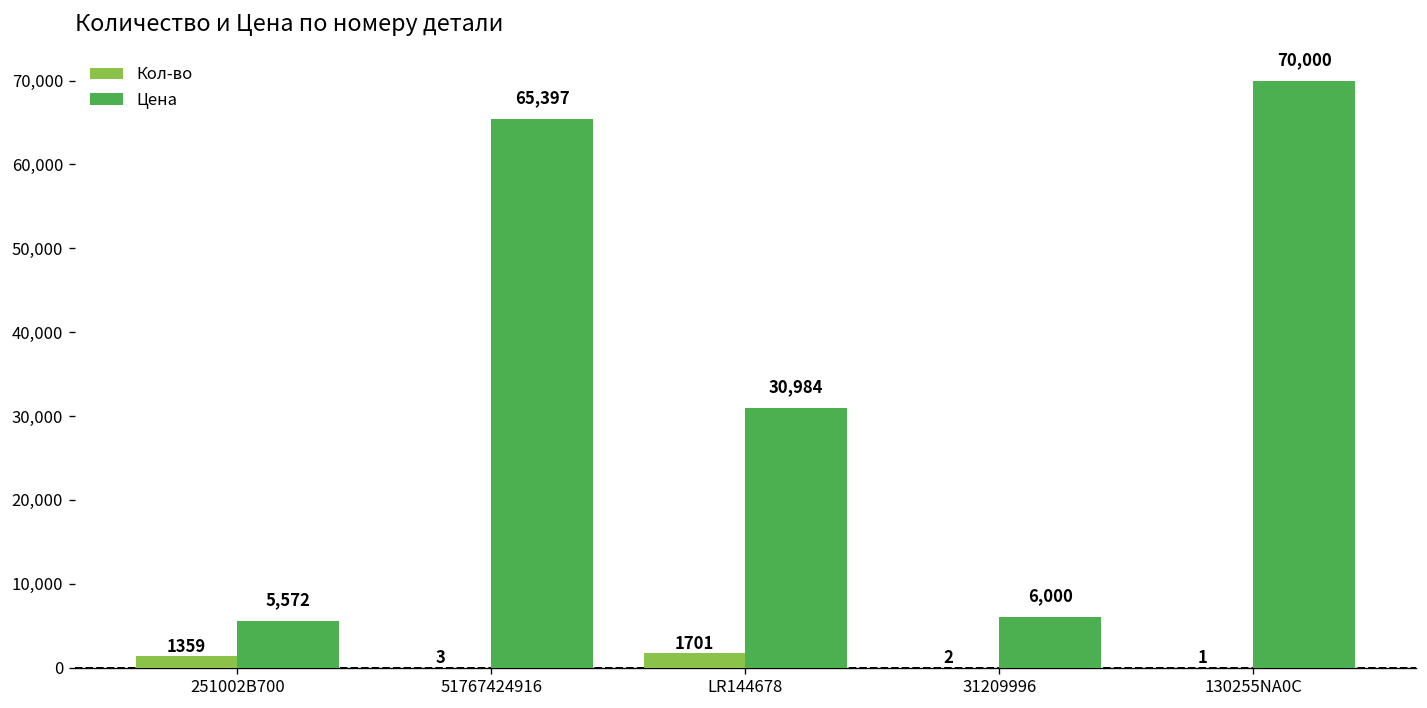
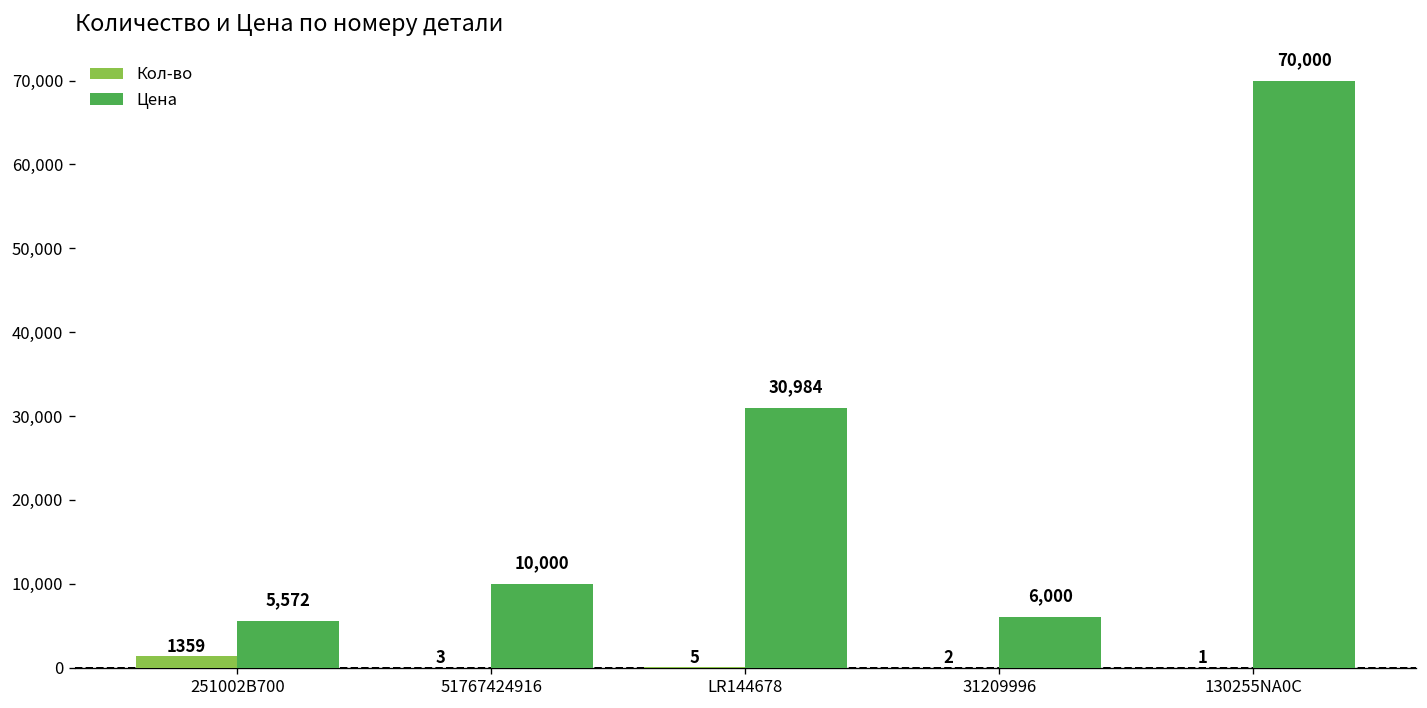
Цена, 51767424916: 65,397 -> 10,000
Кол-во, LR144678: 1701 -> 5
